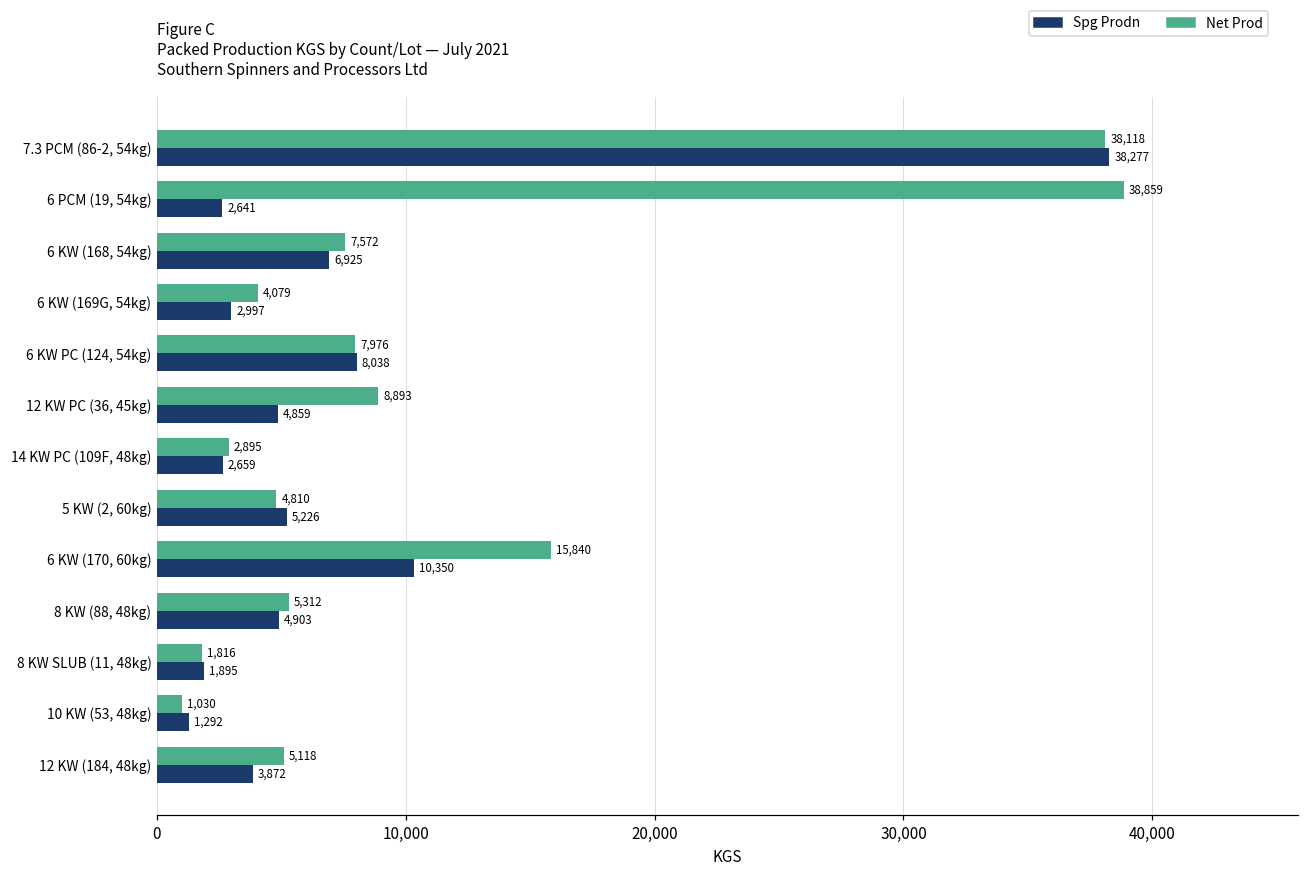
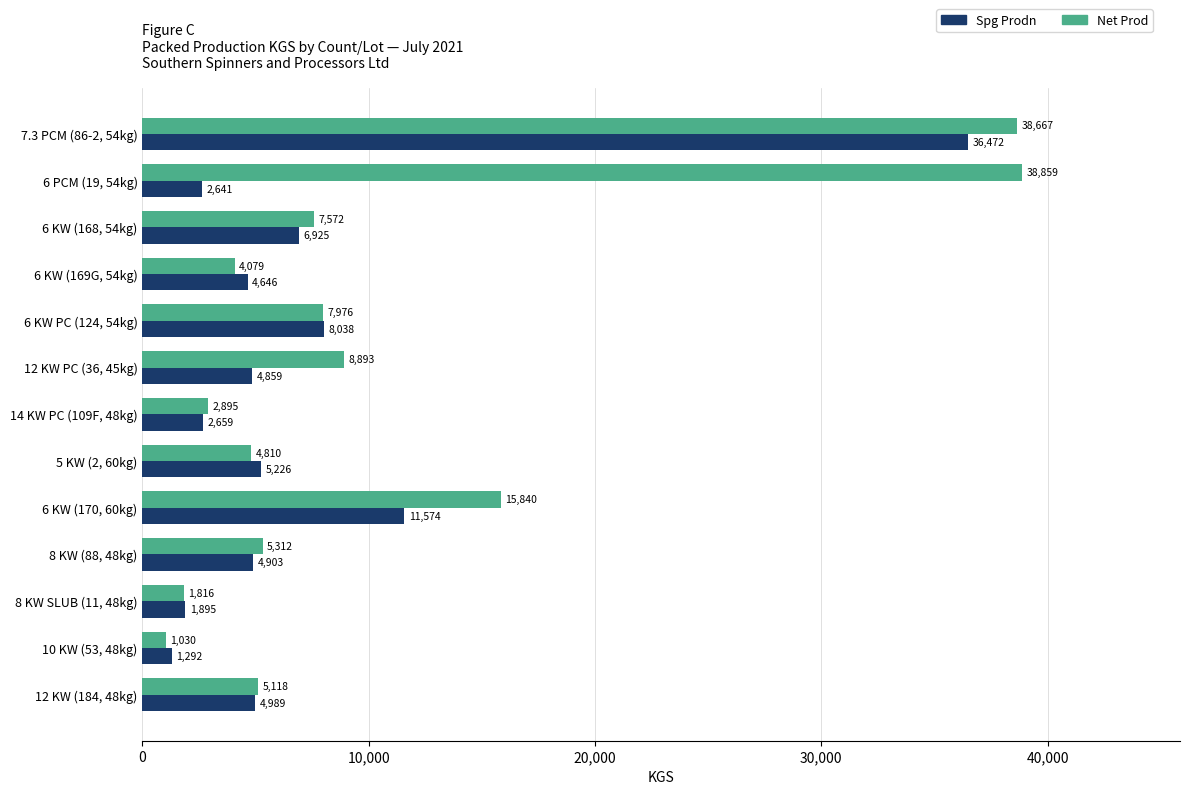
Net Prod, 7.3 PCM (86-2, 54kg): 38,118 -> 38,667
Spg Prodn, 7.3 PCM (86-2, 54kg): 38,277 -> 36,472
Spg Prodn, 6 KW (169G, 54kg): 2,997 -> 4,646
Spg Prodn, 6 KW (170, 60kg): 10,350 -> 11,574
Spg Prodn, 12 KW (184, 48kg): 3,872 -> 4,989
